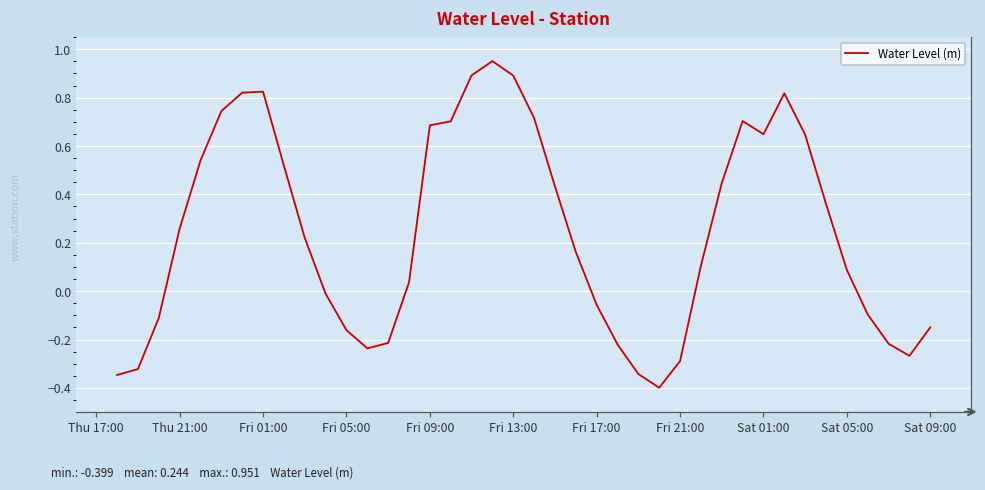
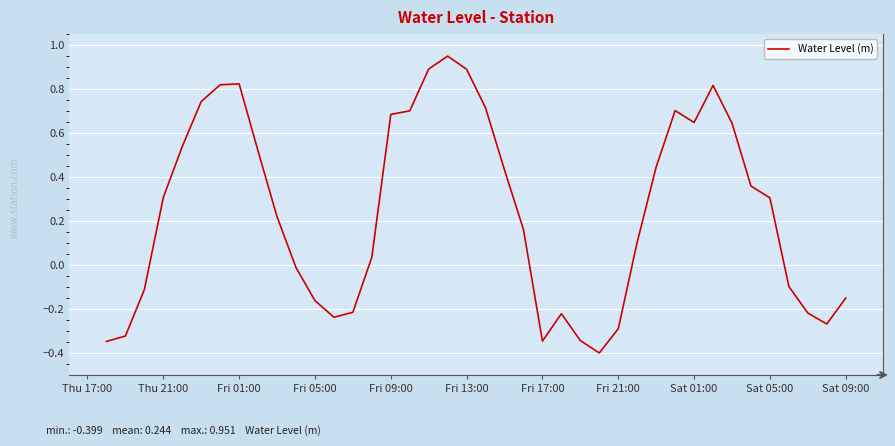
Thu 21:00: 0.26 -> 0.31
Fri 17:00: -0.06 -> -0.35
Sat 05:00: 0.09 -> 0.31
